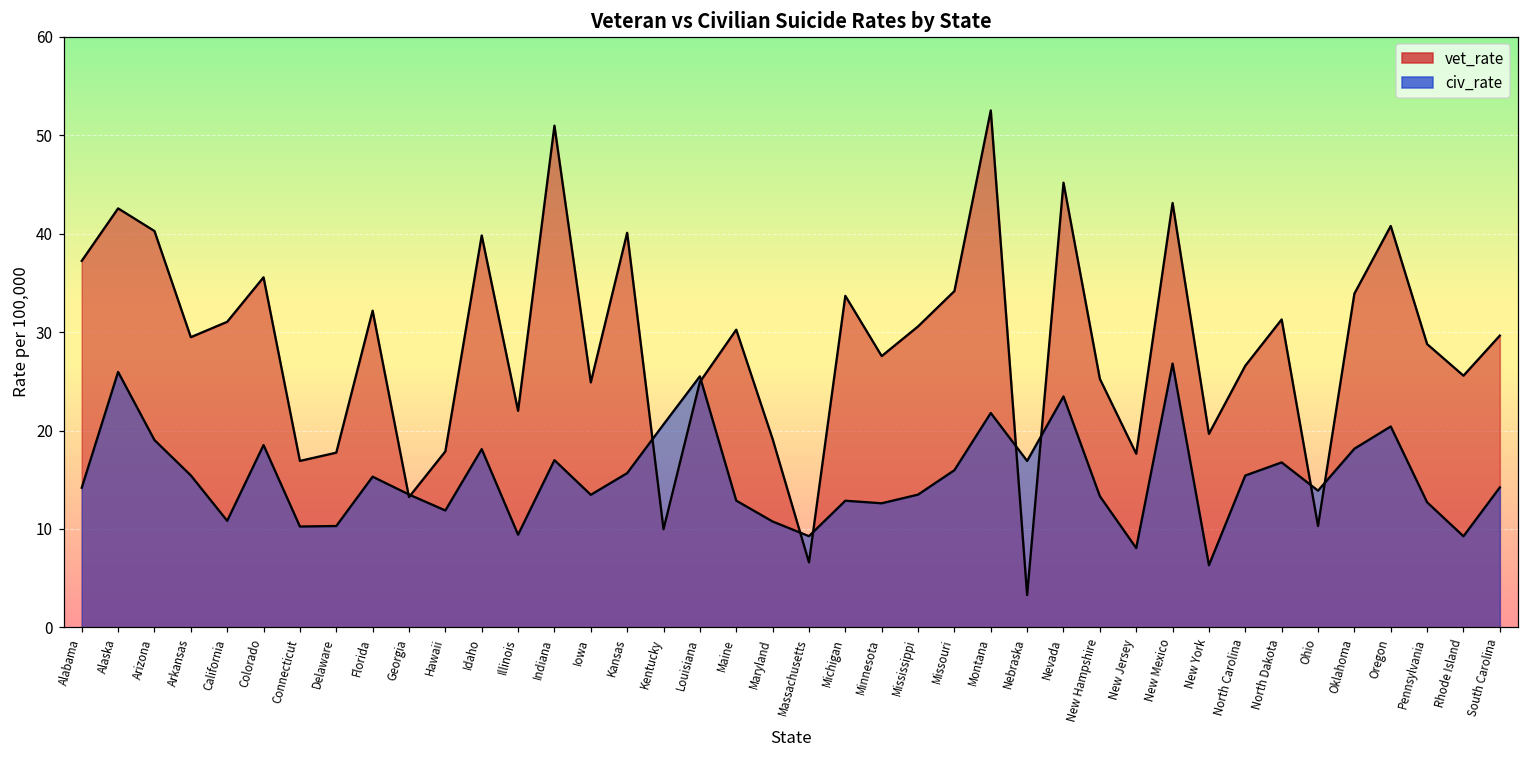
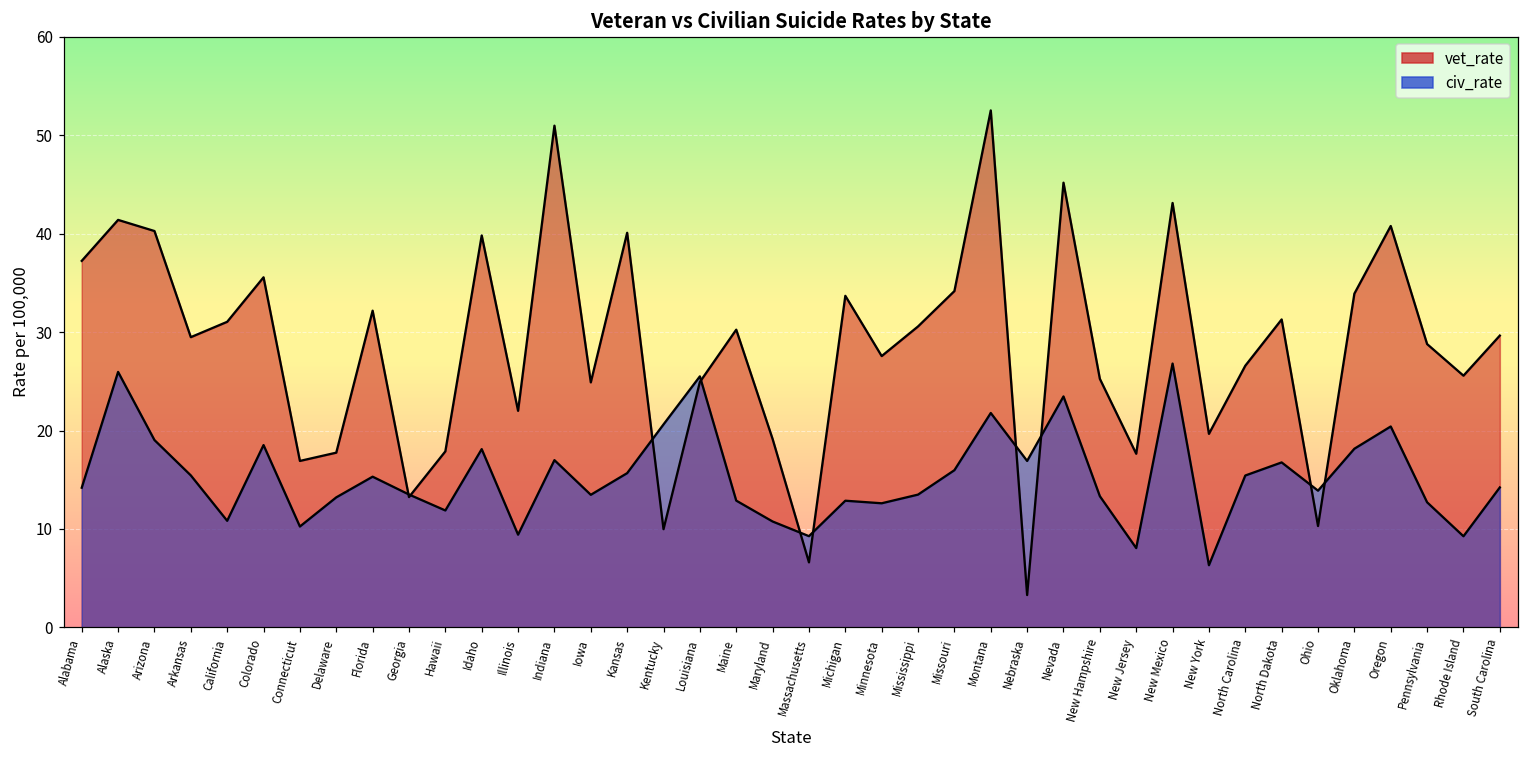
vet_rate, Alaska: 43 -> 41
civ_rate, Delaware: 10 -> 13
